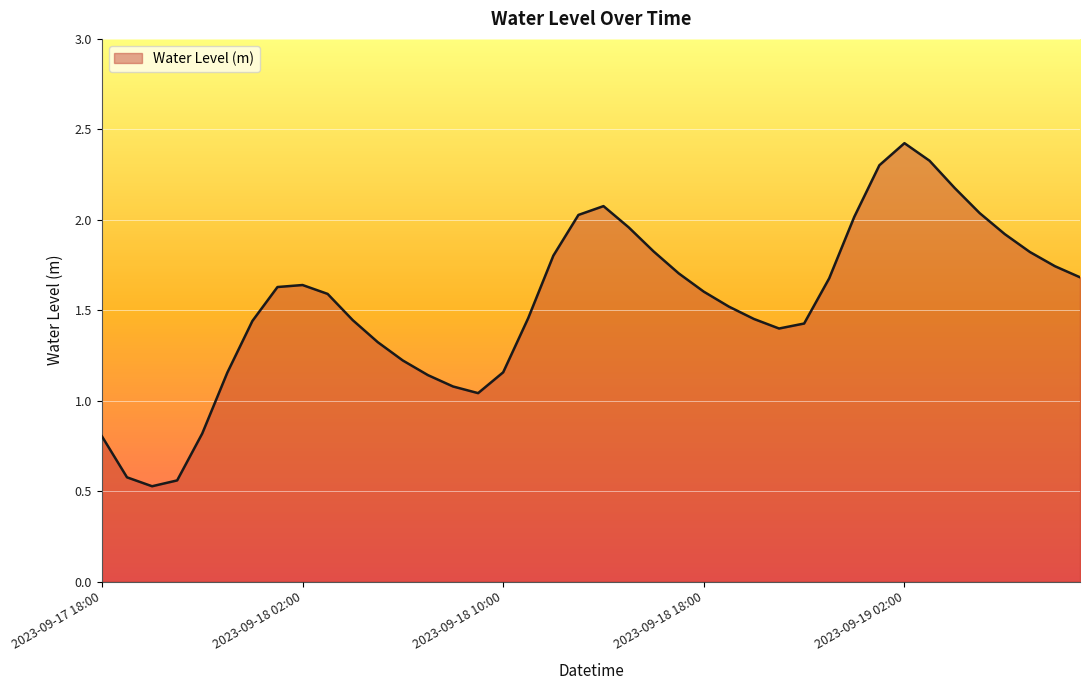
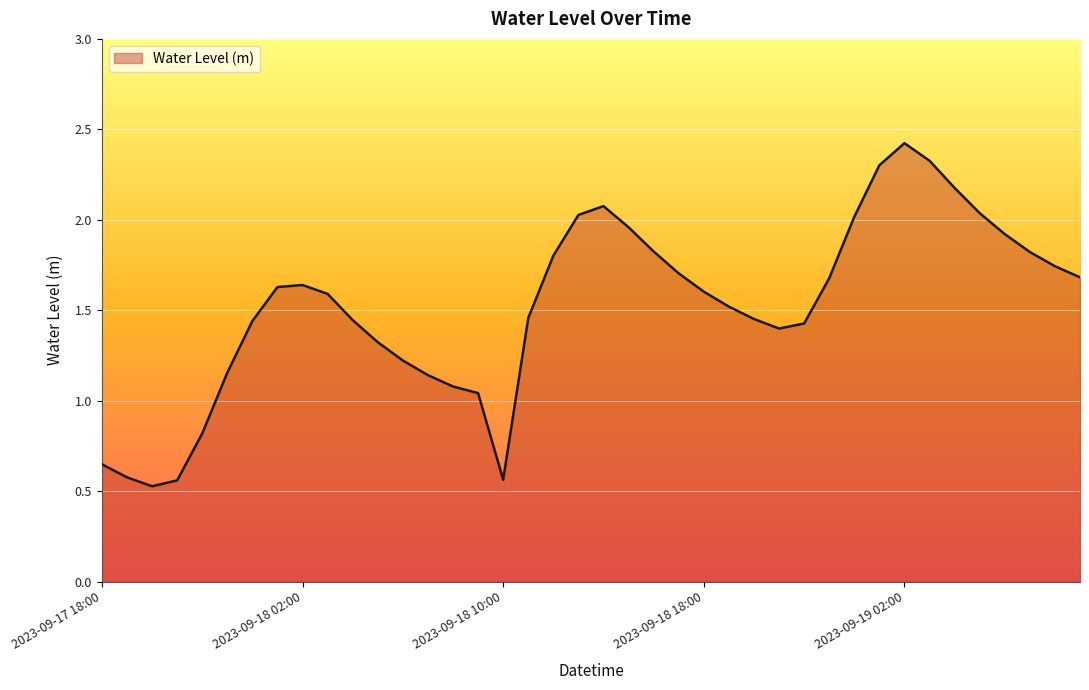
2023-09-17 18:00: 0.80 -> 0.65
2023-09-18 10:00: 1.16 -> 0.56
